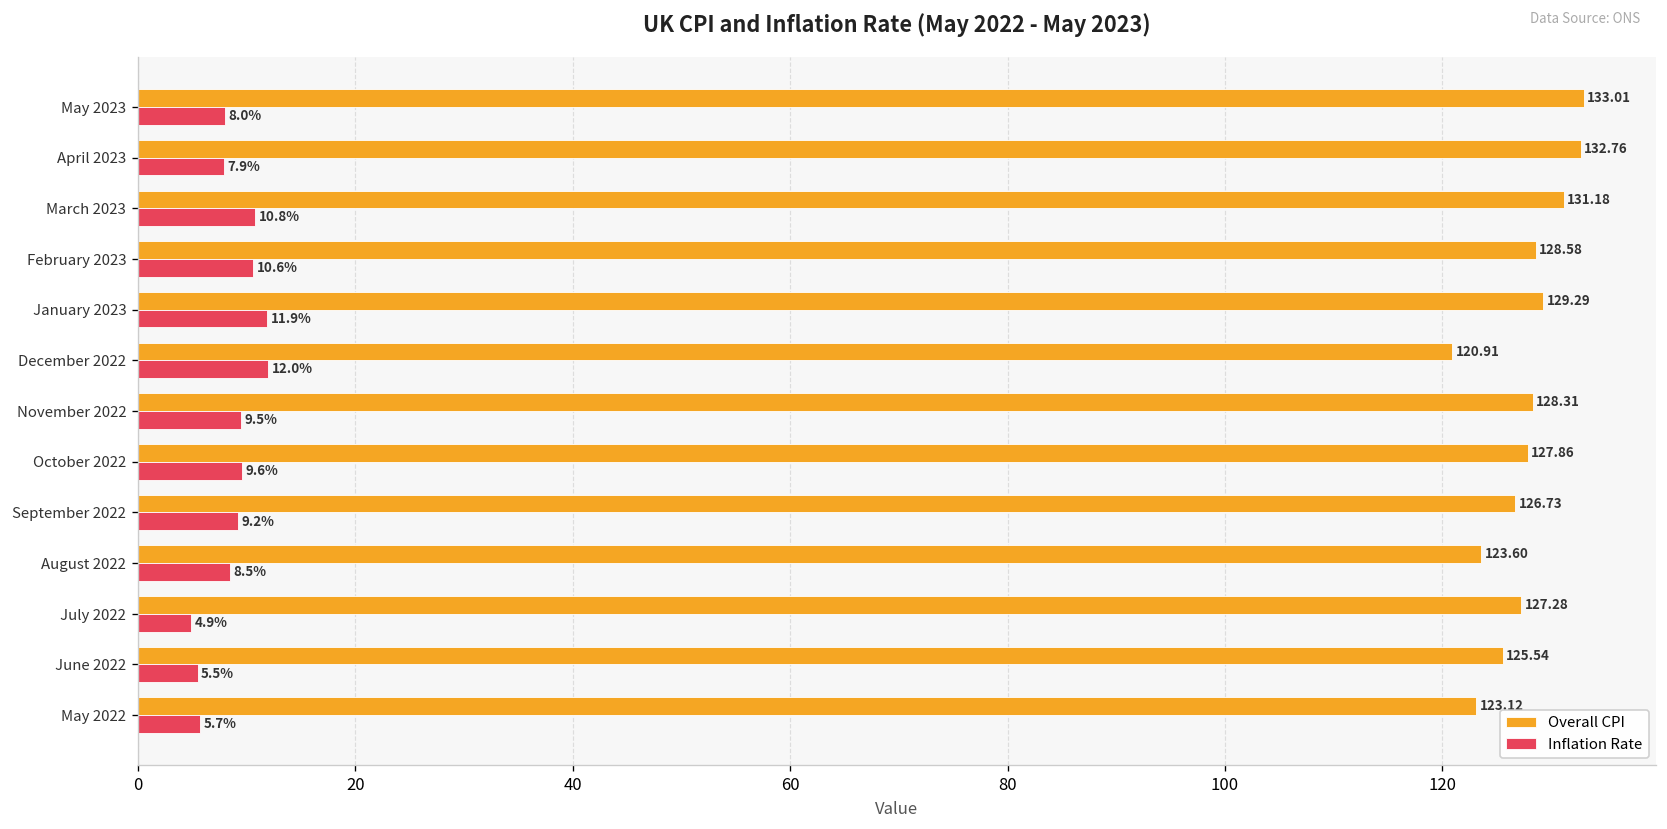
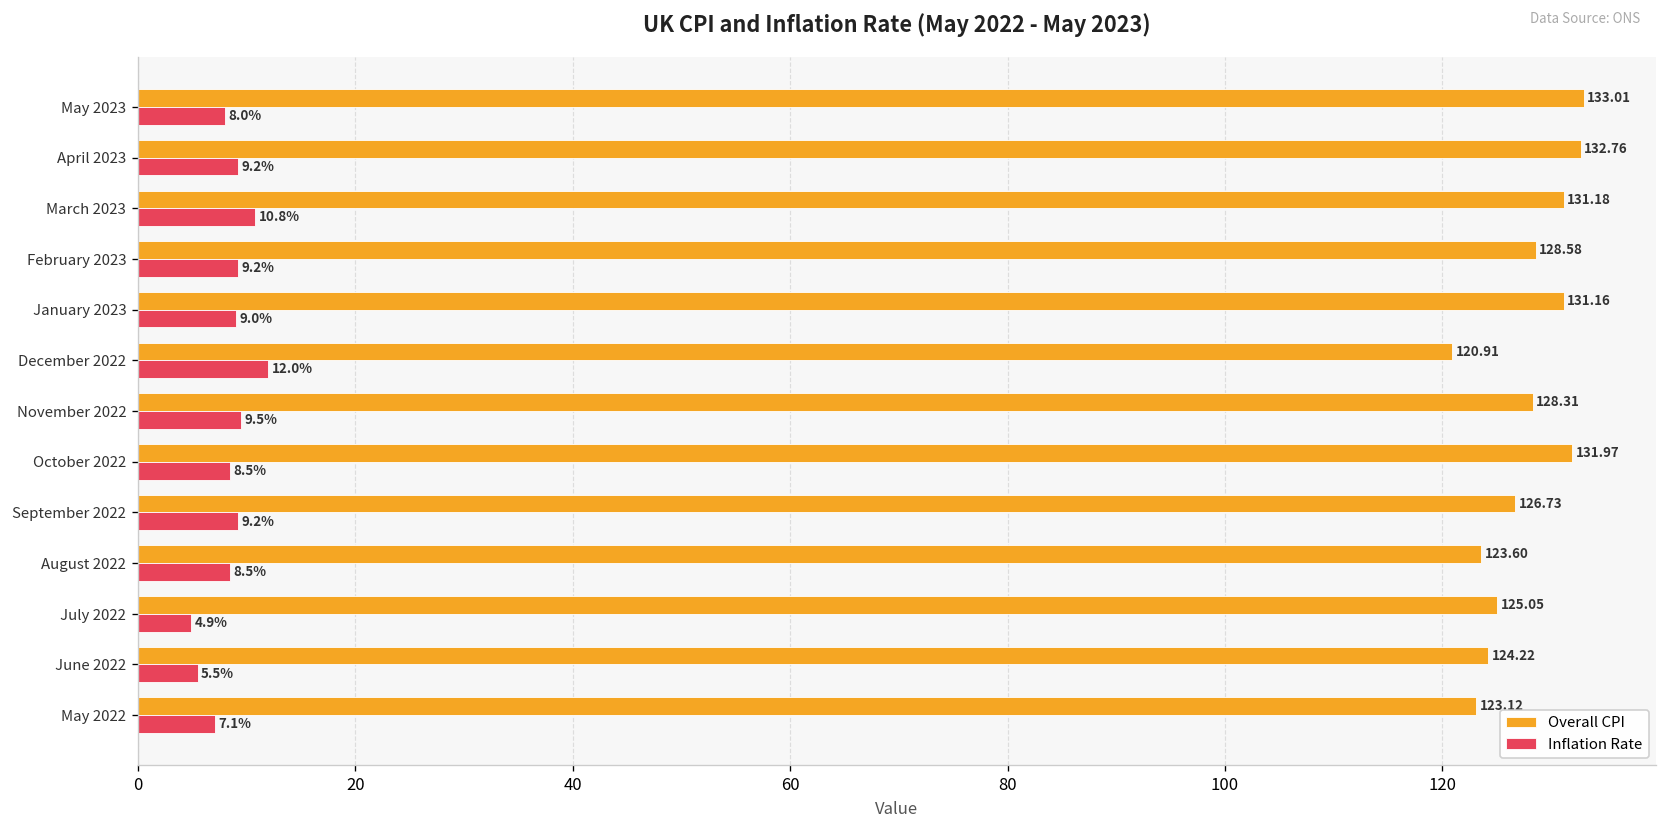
Inflation Rate, April 2023: 7.9% -> 9.2%
Inflation Rate, February 2023: 10.6% -> 9.2%
Overall CPI, January 2023: 129.29 -> 131.16
Inflation Rate, January 2023: 11.9% -> 9.0%
Overall CPI, October 2022: 127.86 -> 131.97
Inflation Rate, October 2022: 9.6% -> 8.5%
Overall CPI, July 2022: 127.28 -> 125.05
Overall CPI, June 2022: 125.54 -> 124.22
Inflation Rate, May 2022: 5.7% -> 7.1%
